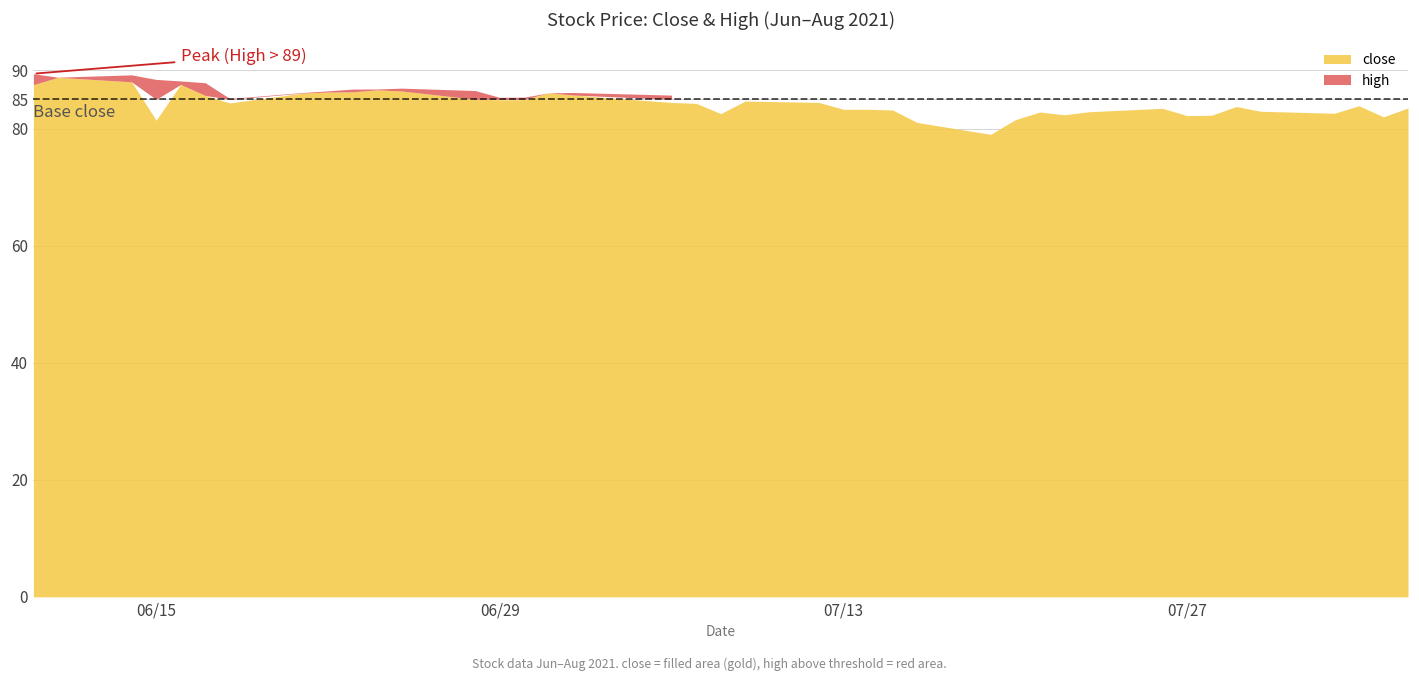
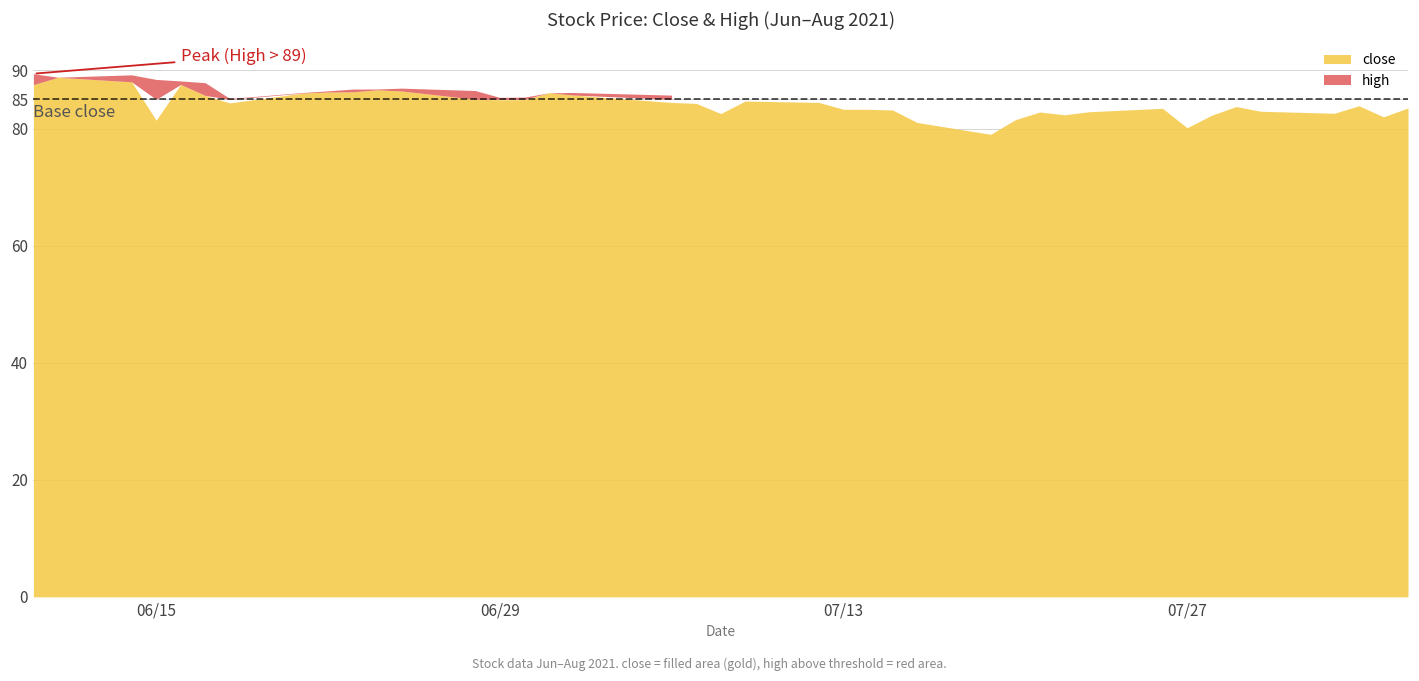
close, 07/27: 82 -> 80
